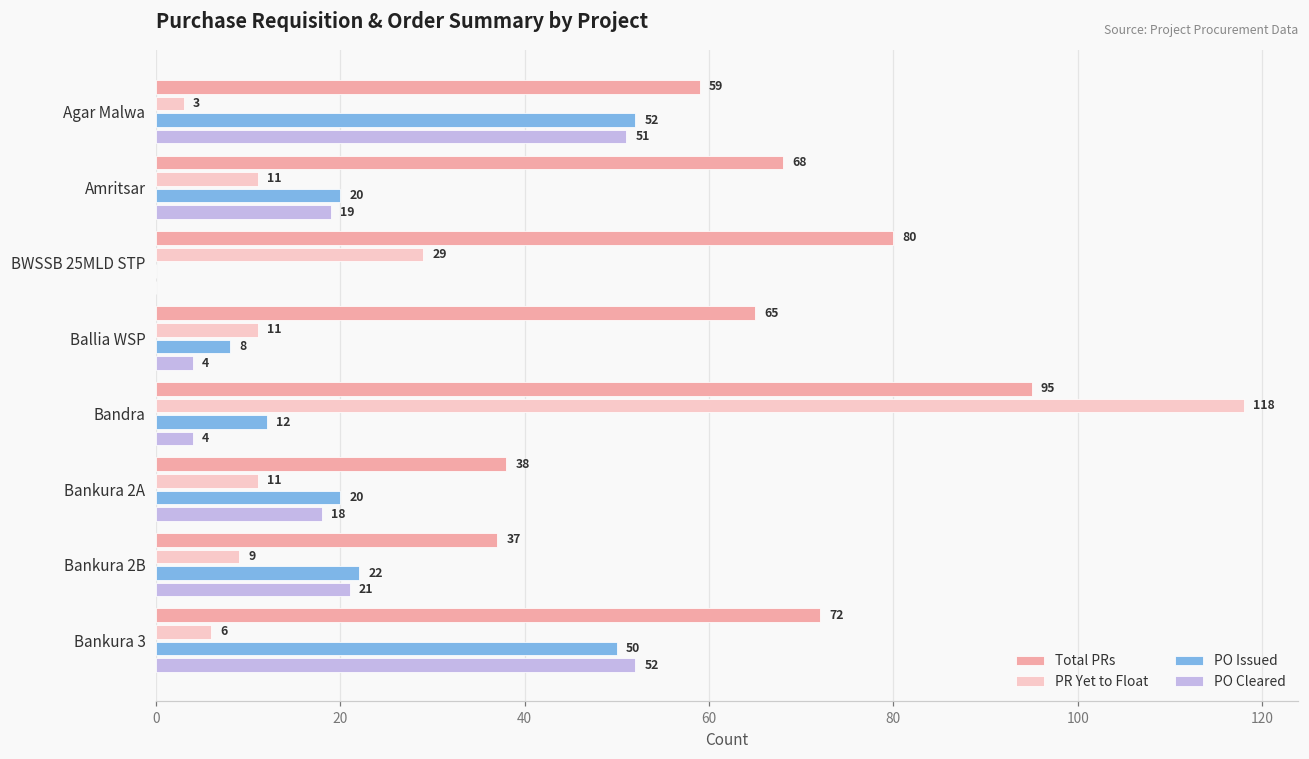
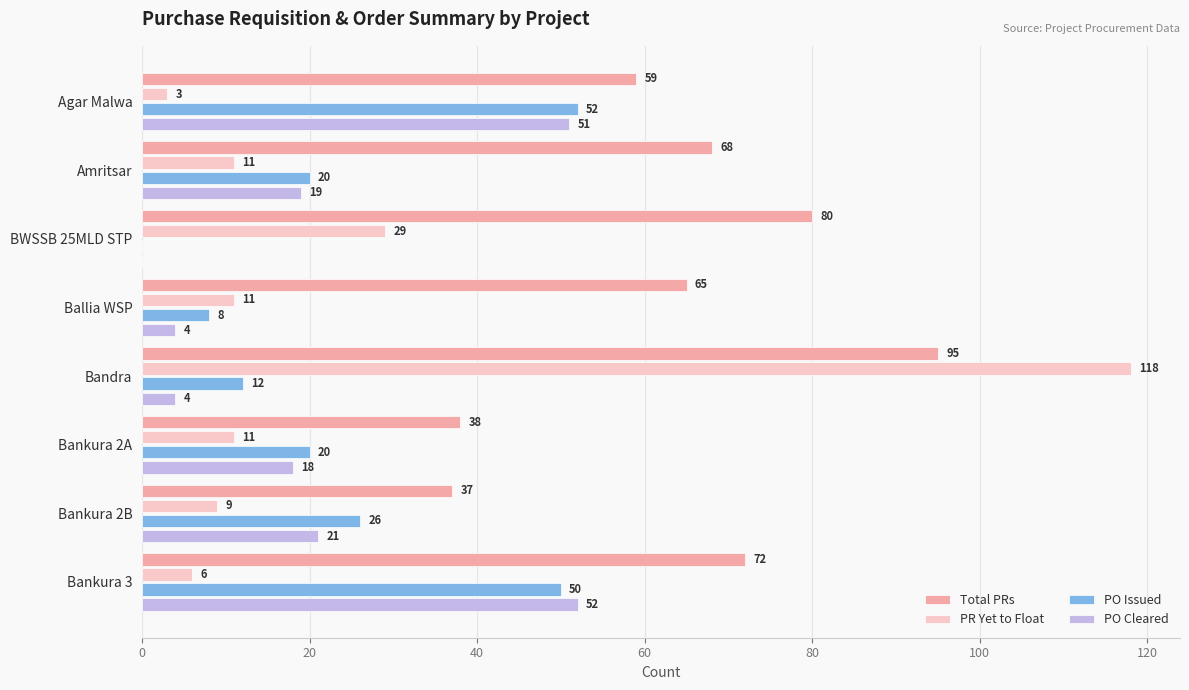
PO Issued, Bankura 2B: 22 -> 26
